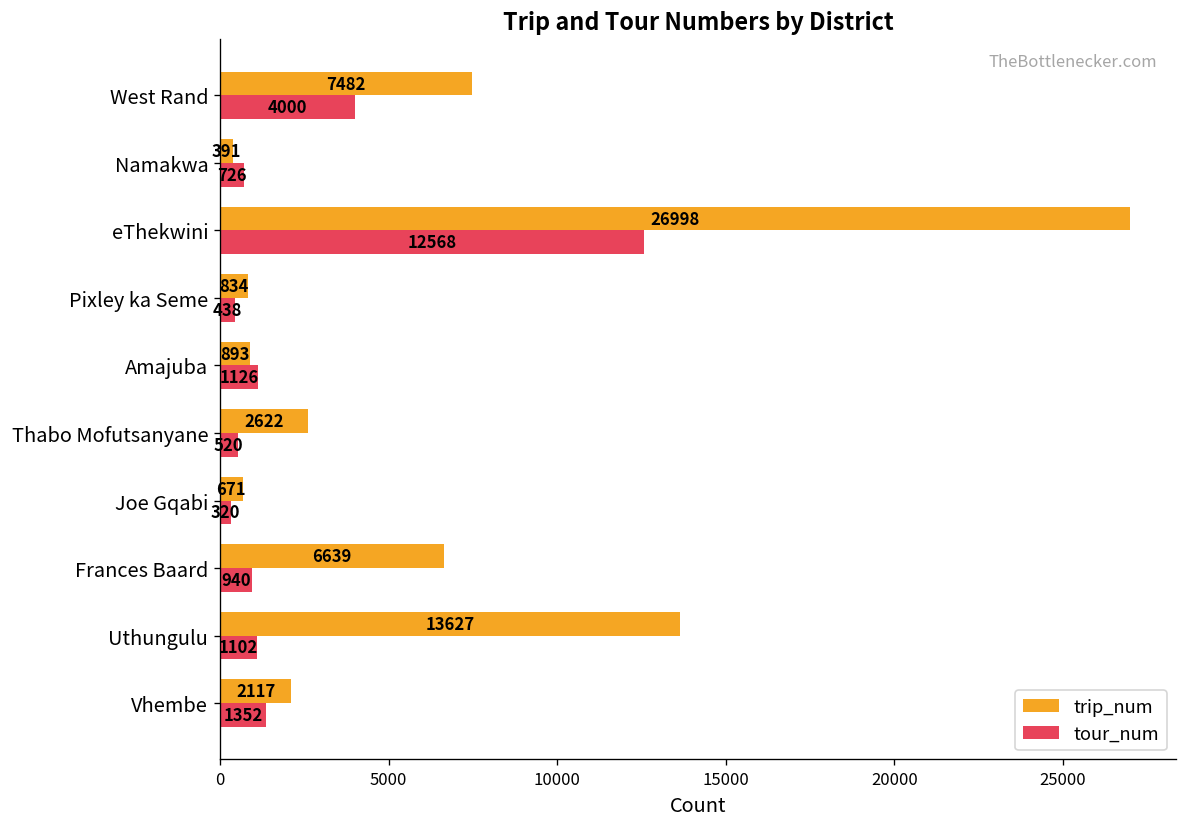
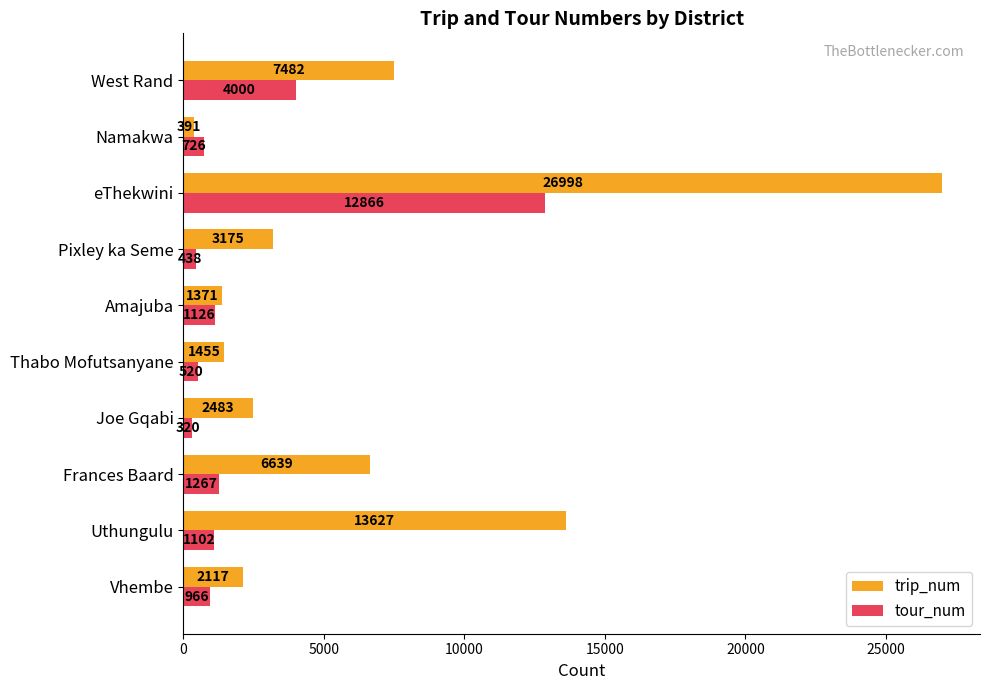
tour_num, eThekwini: 12568 -> 12866
trip_num, Pixley ka Seme: 834 -> 3175
trip_num, Amajuba: 893 -> 1371
trip_num, Thabo Mofutsanyane: 2622 -> 1455
trip_num, Joe Gqabi: 671 -> 2483
tour_num, Frances Baard: 940 -> 1267
tour_num, Vhembe: 1352 -> 966
